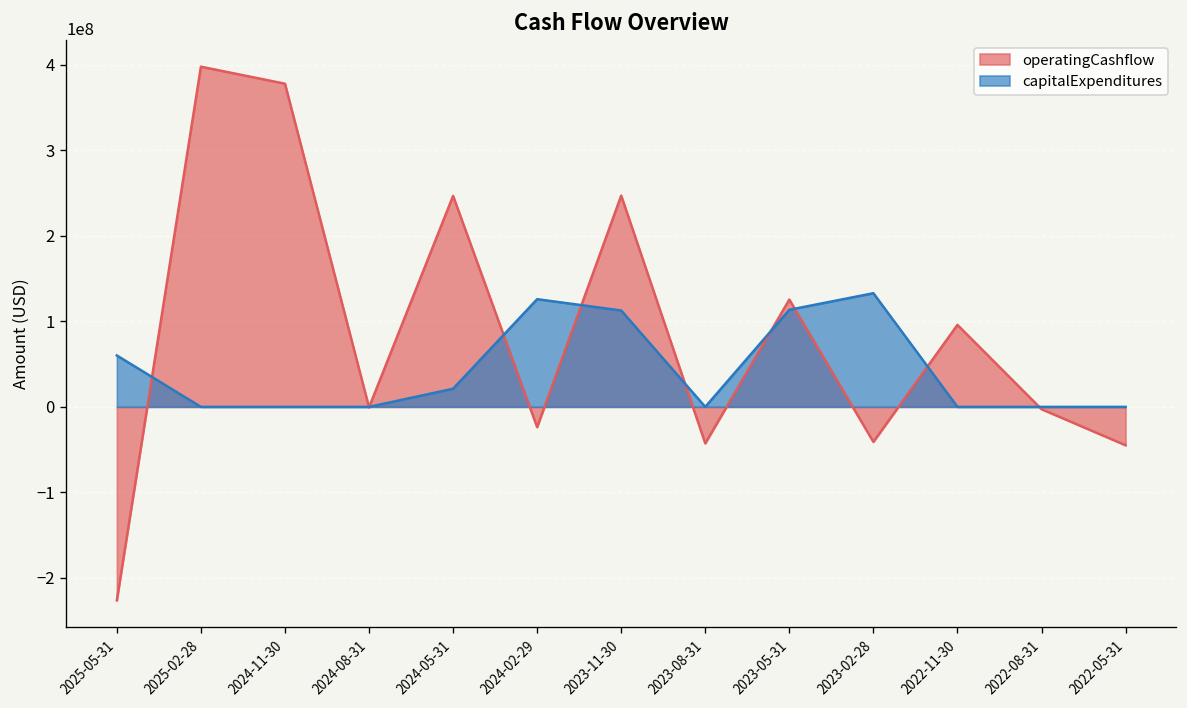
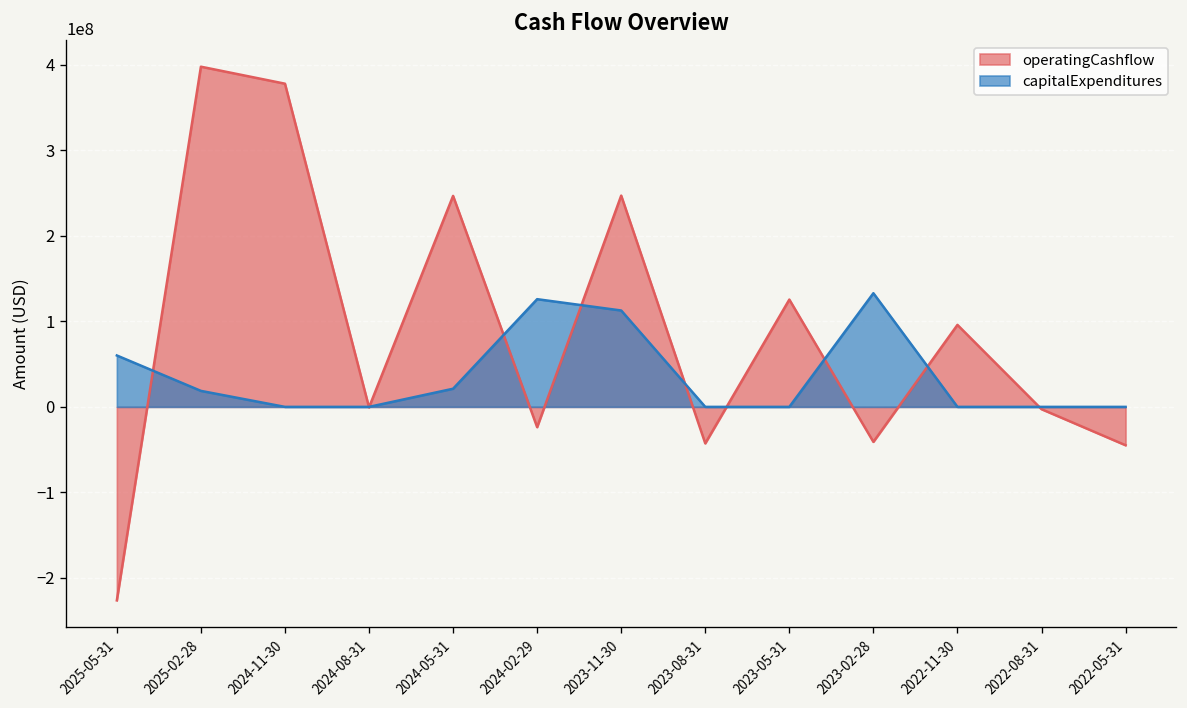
capitalExpenditures, 2025-02-28: 0 -> 20000000
capitalExpenditures, 2023-05-31: 110000000 -> 0
